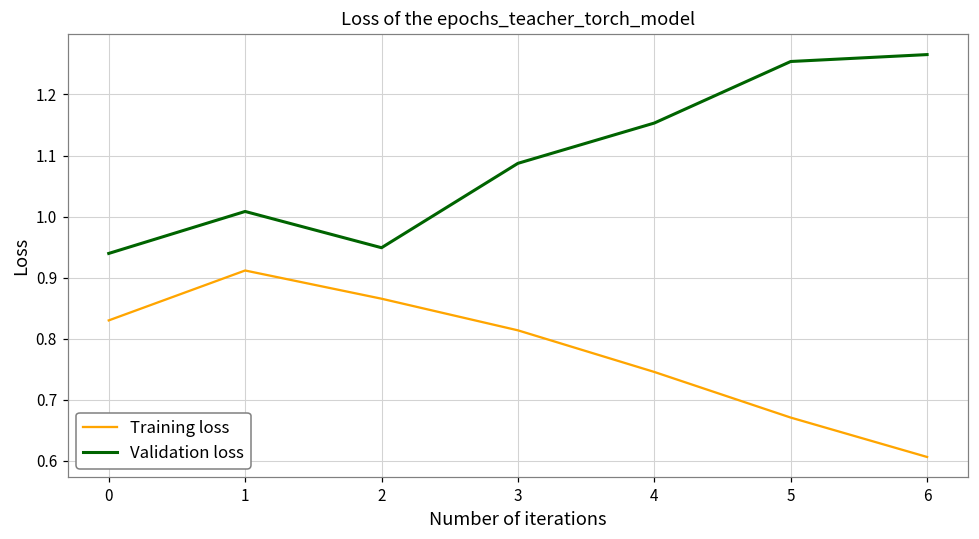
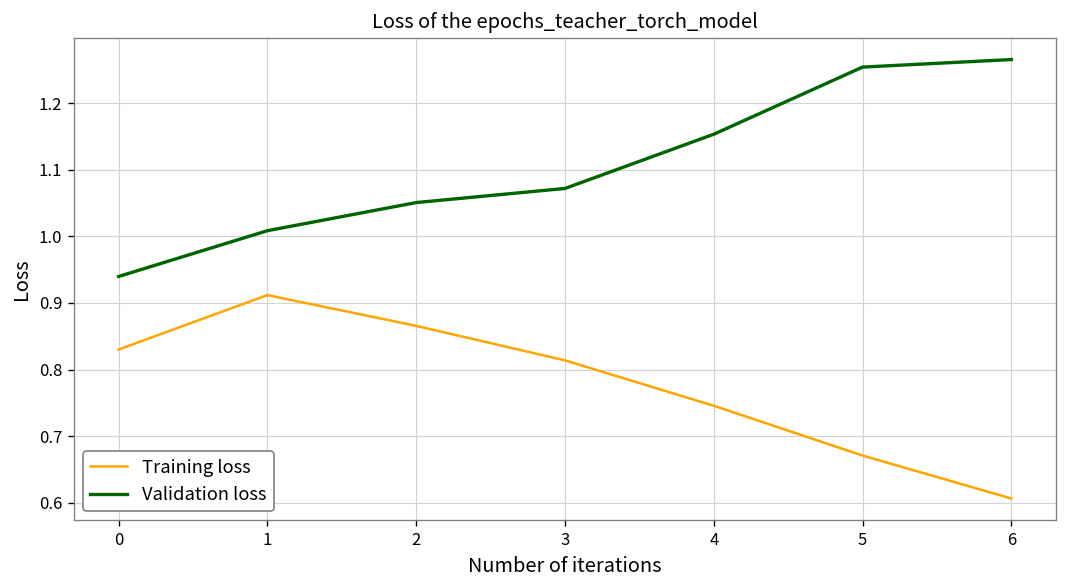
Validation loss, 2: 0.95 -> 1.05
Validation loss, 3: 1.09 -> 1.07
